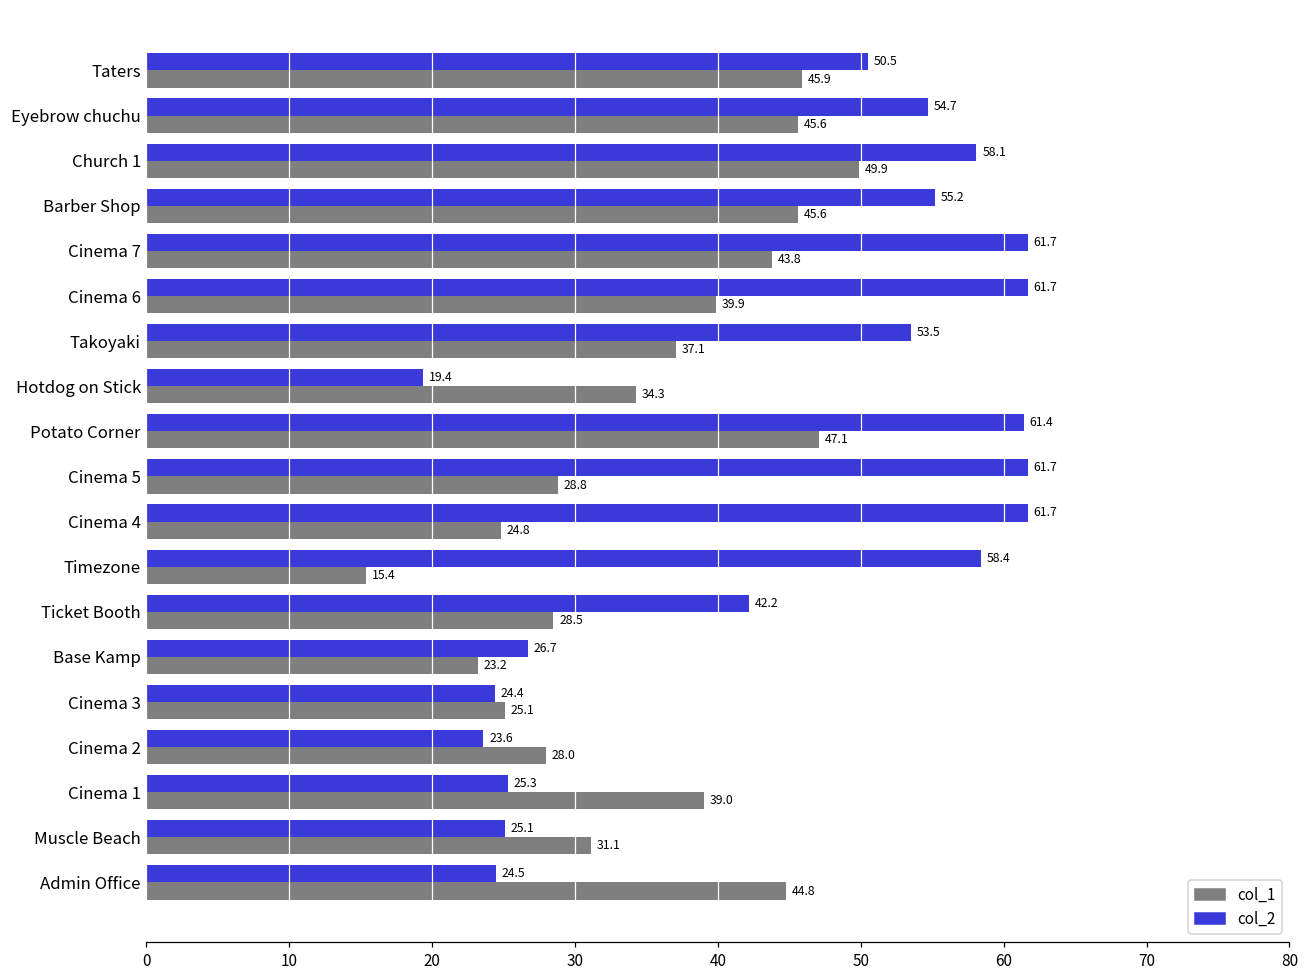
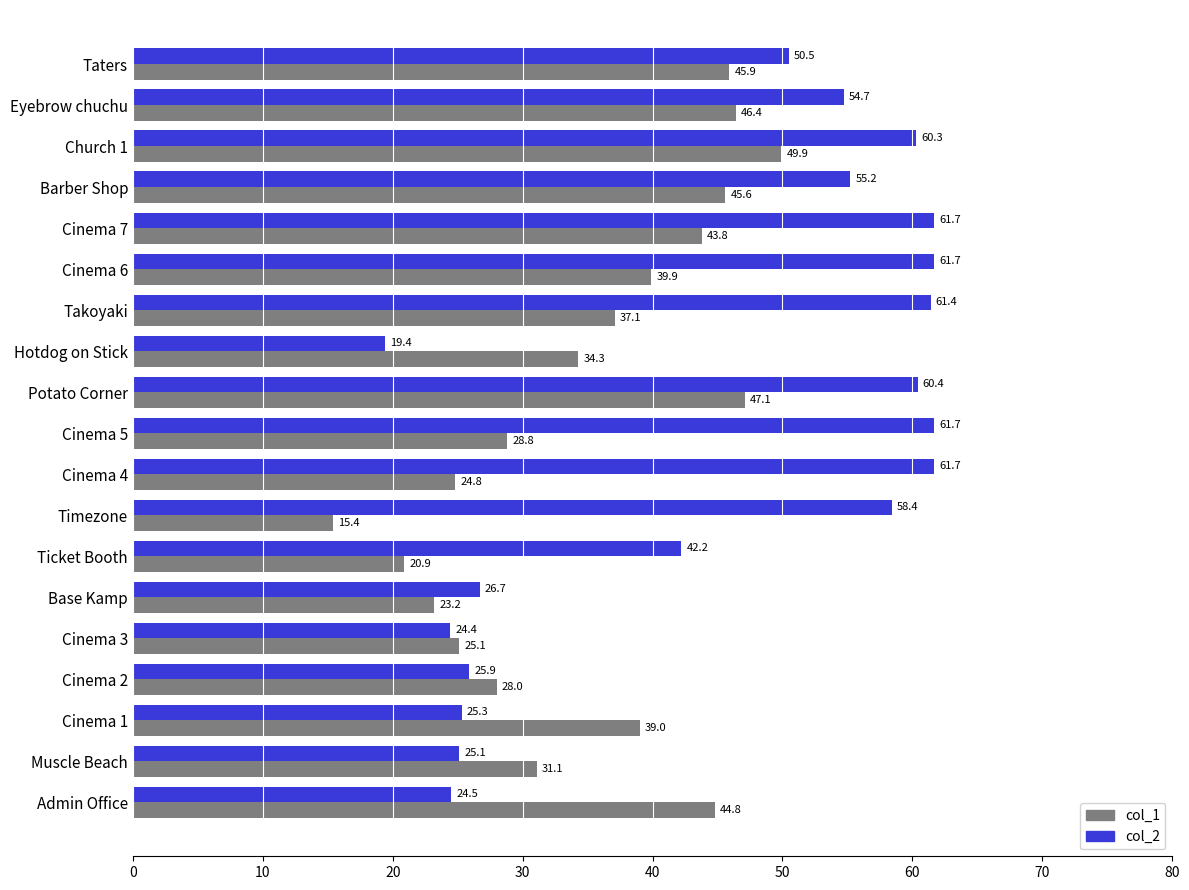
col_1, Eyebrow chuchu: 45.6 -> 46.4
col_2, Church 1: 58.1 -> 60.3
col_2, Takoyaki: 53.5 -> 61.4
col_2, Potato Corner: 61.4 -> 60.4
col_1, Ticket Booth: 28.5 -> 20.9
col_2, Cinema 2: 23.6 -> 25.9
